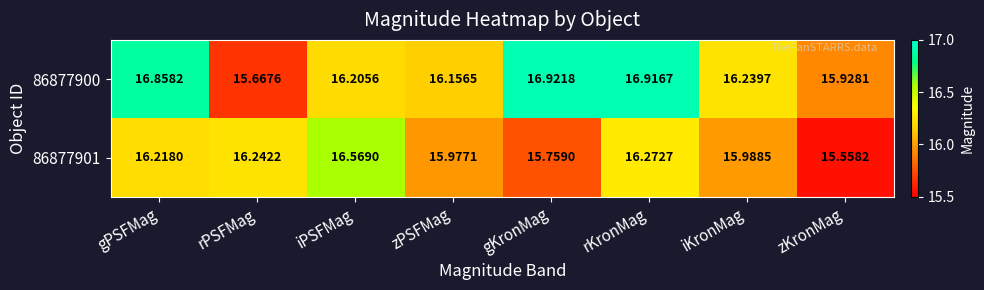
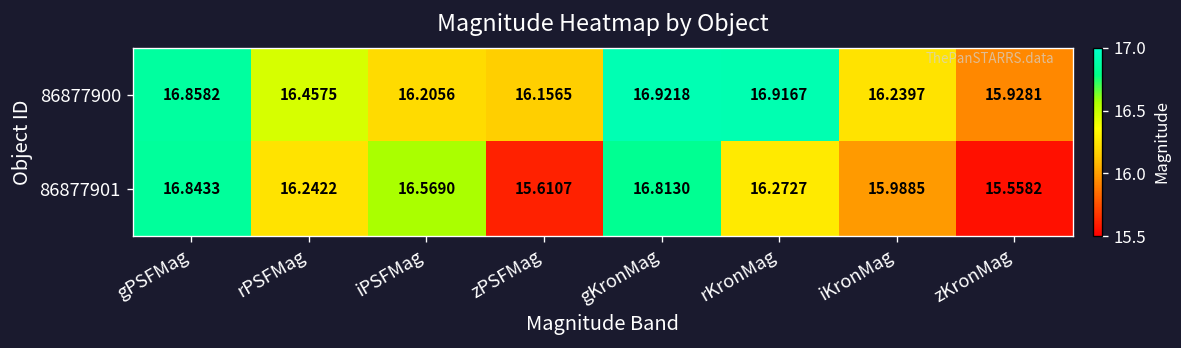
86877900, rPSFMag: 15.6676 -> 16.4575
86877901, gPSFMag: 16.2180 -> 16.8433
86877901, zPSFMag: 15.9771 -> 15.6107
86877901, gKronMag: 15.7590 -> 16.8130
